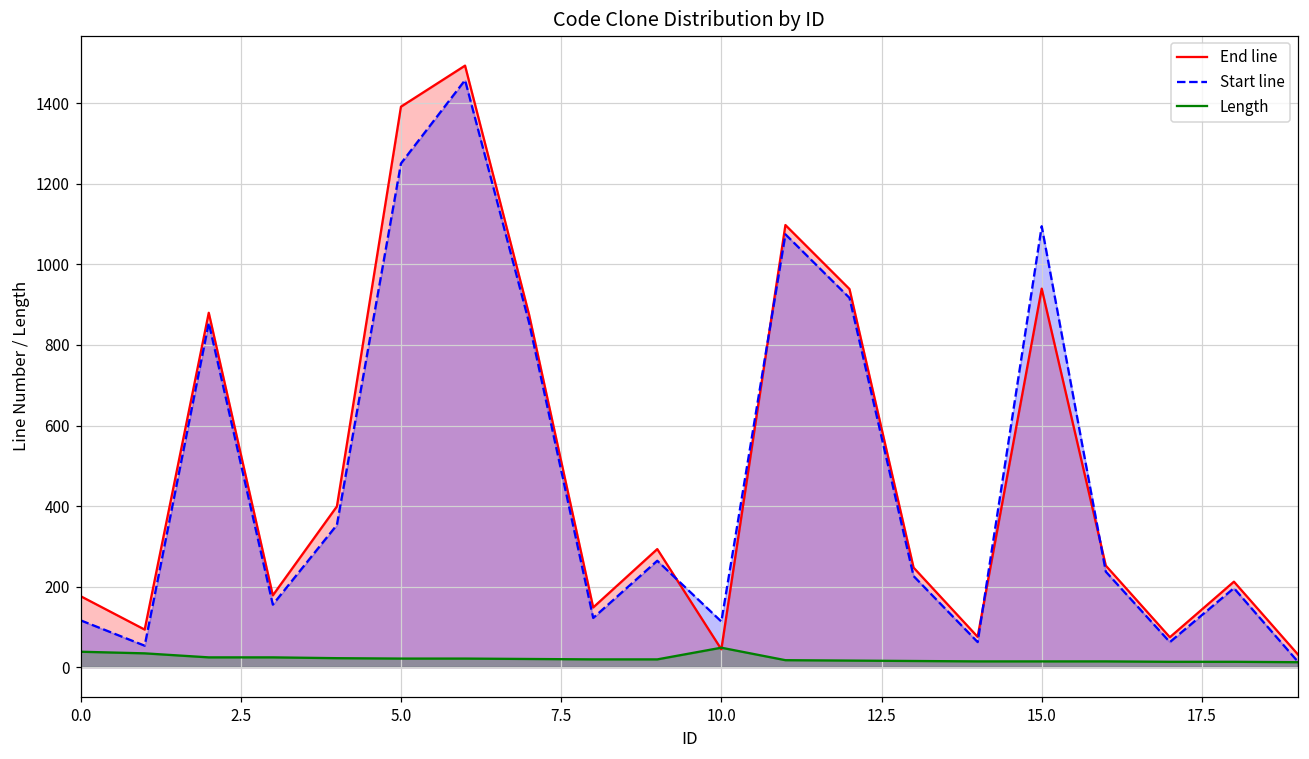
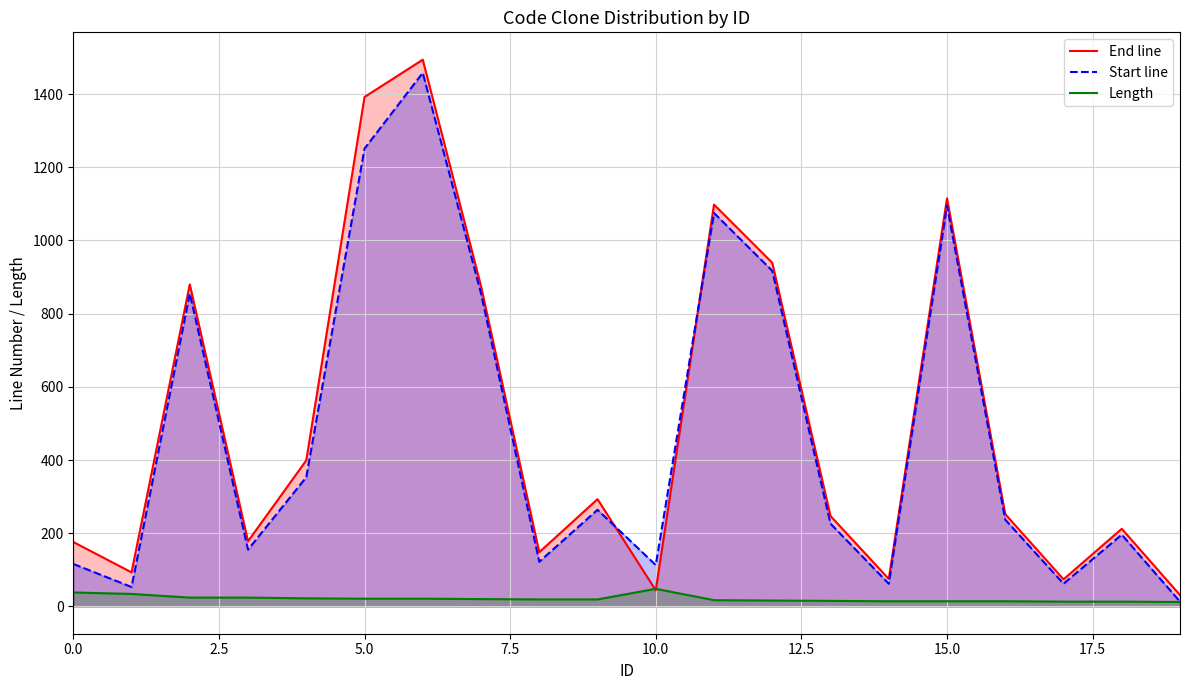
End line, 15.0: 940 -> 1120
